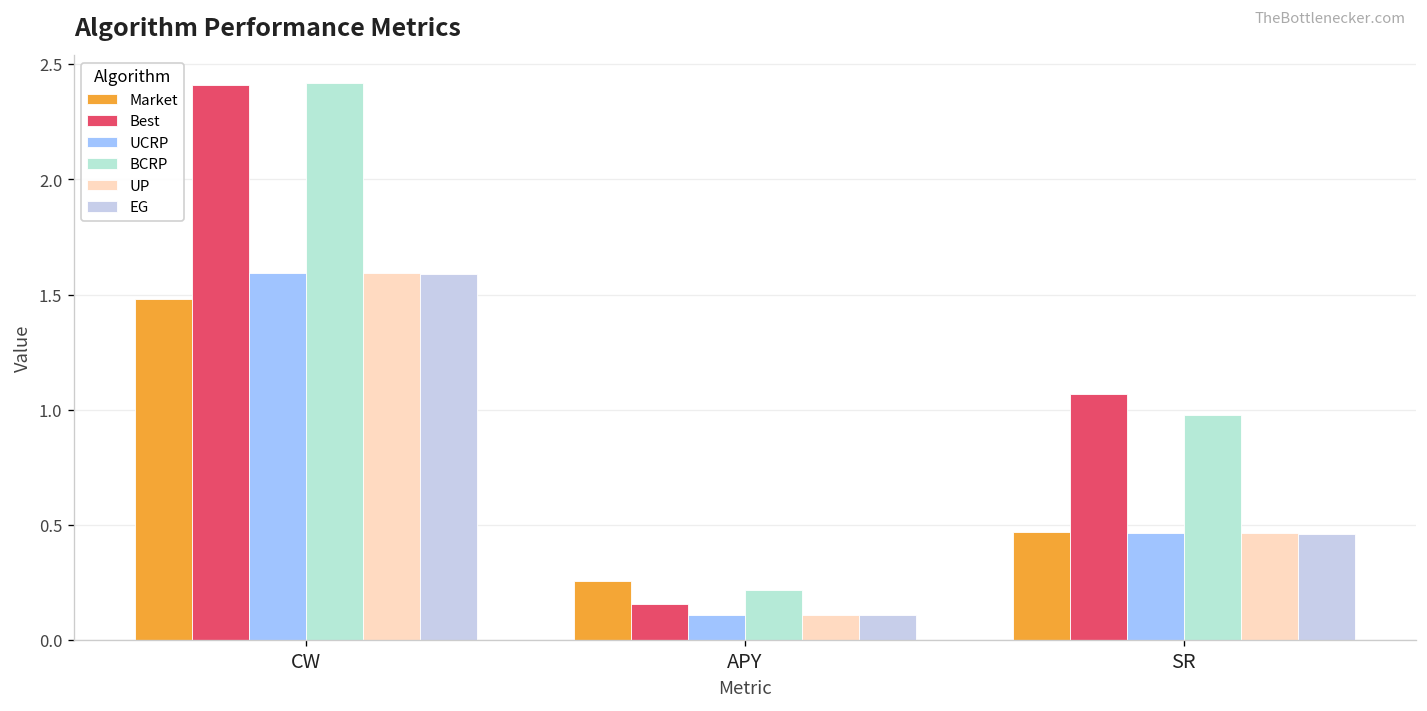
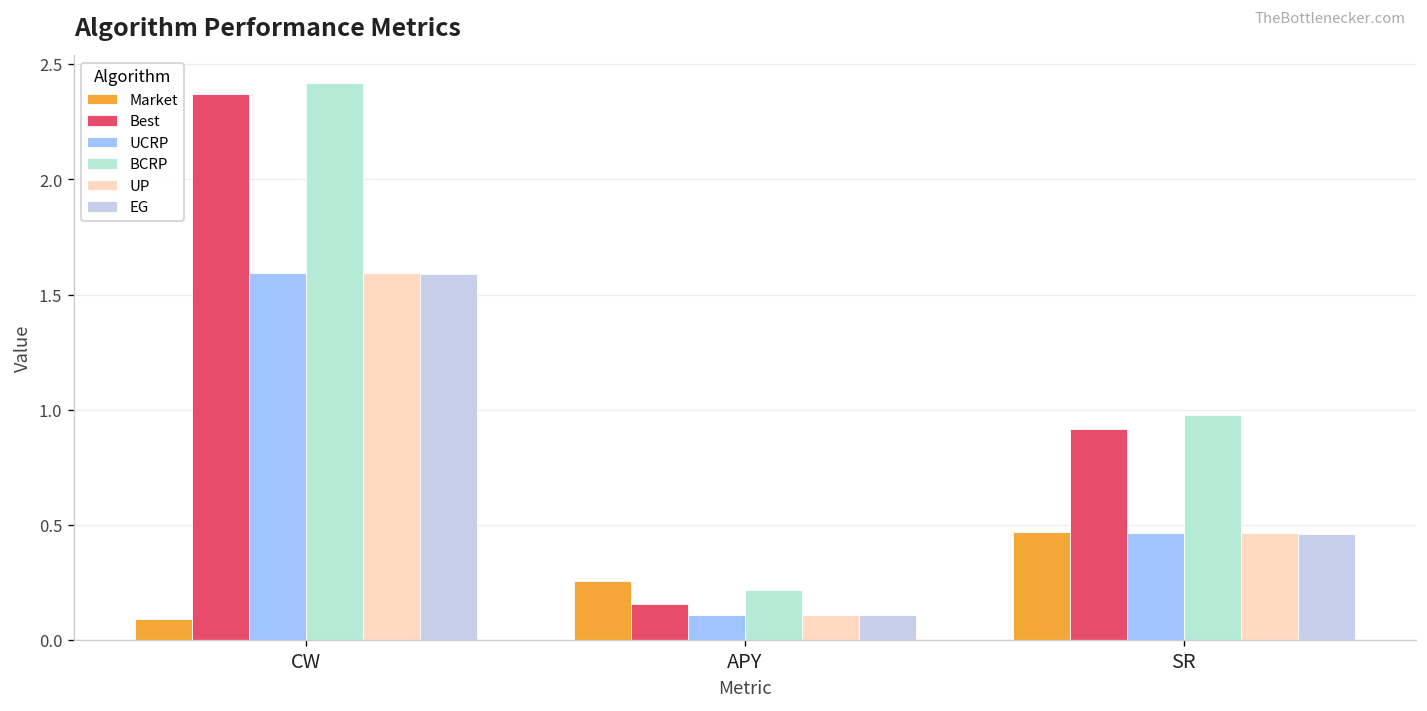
Market, CW: 1.48 -> 0.09
Best, CW: 2.41 -> 2.37
Best, SR: 1.07 -> 0.92
